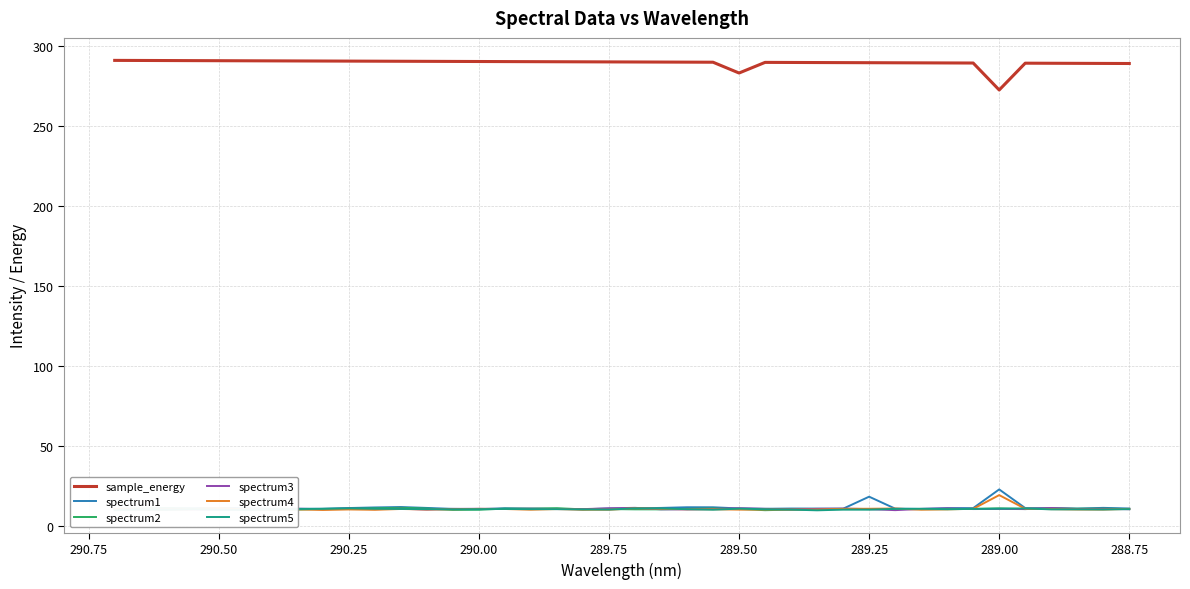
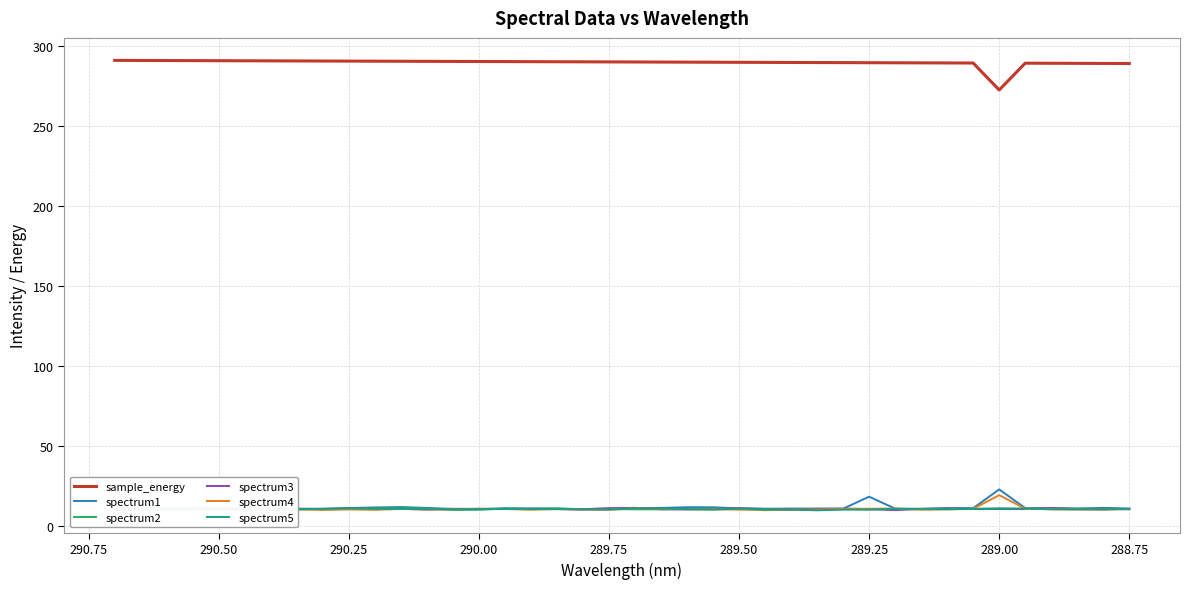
sample_energy, 289.50: 283 -> 290
